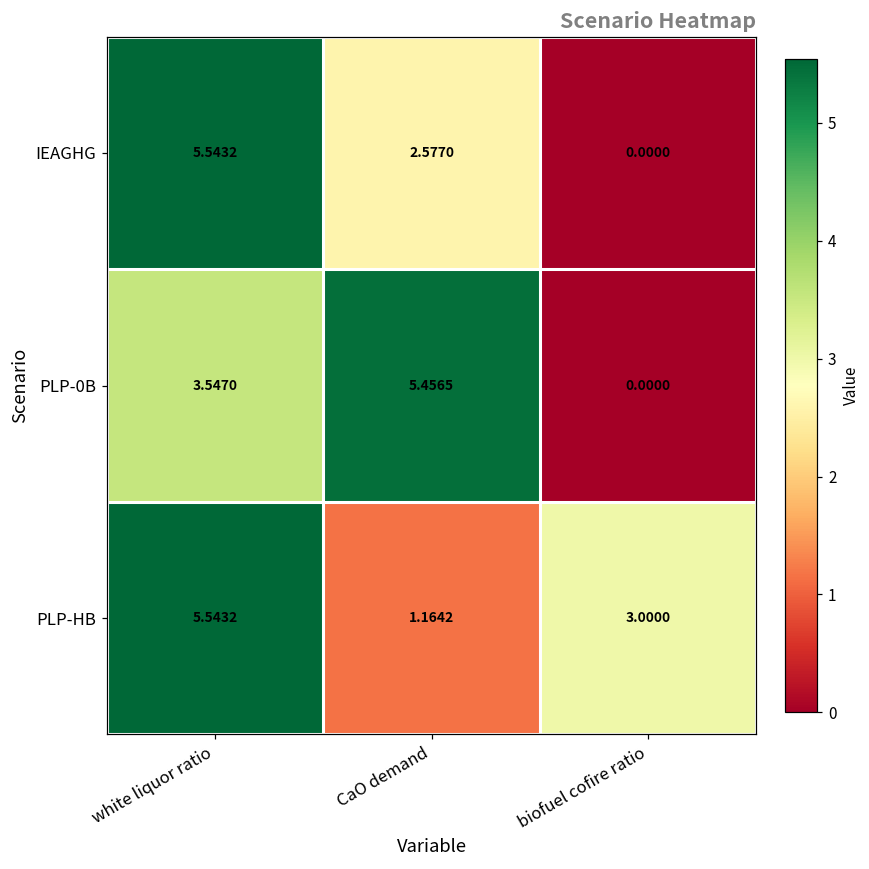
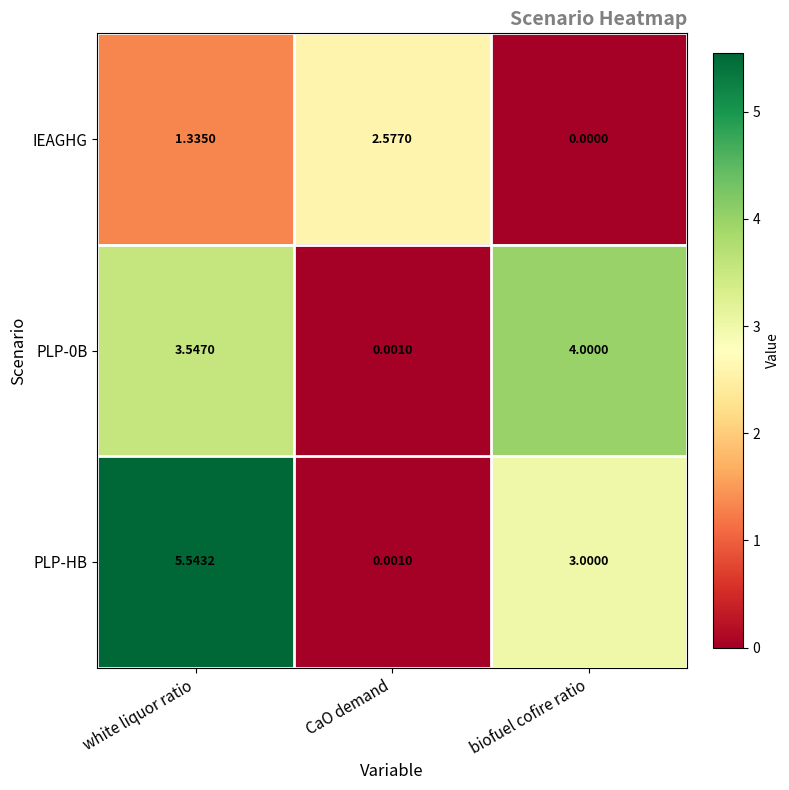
IEAGHG, white liquor ratio: 5.5432 -> 1.3350
PLP-0B, CaO demand: 5.4565 -> 0.0010
PLP-0B, biofuel cofire ratio: 0.0000 -> 4.0000
PLP-HB, CaO demand: 1.1642 -> 0.0010
